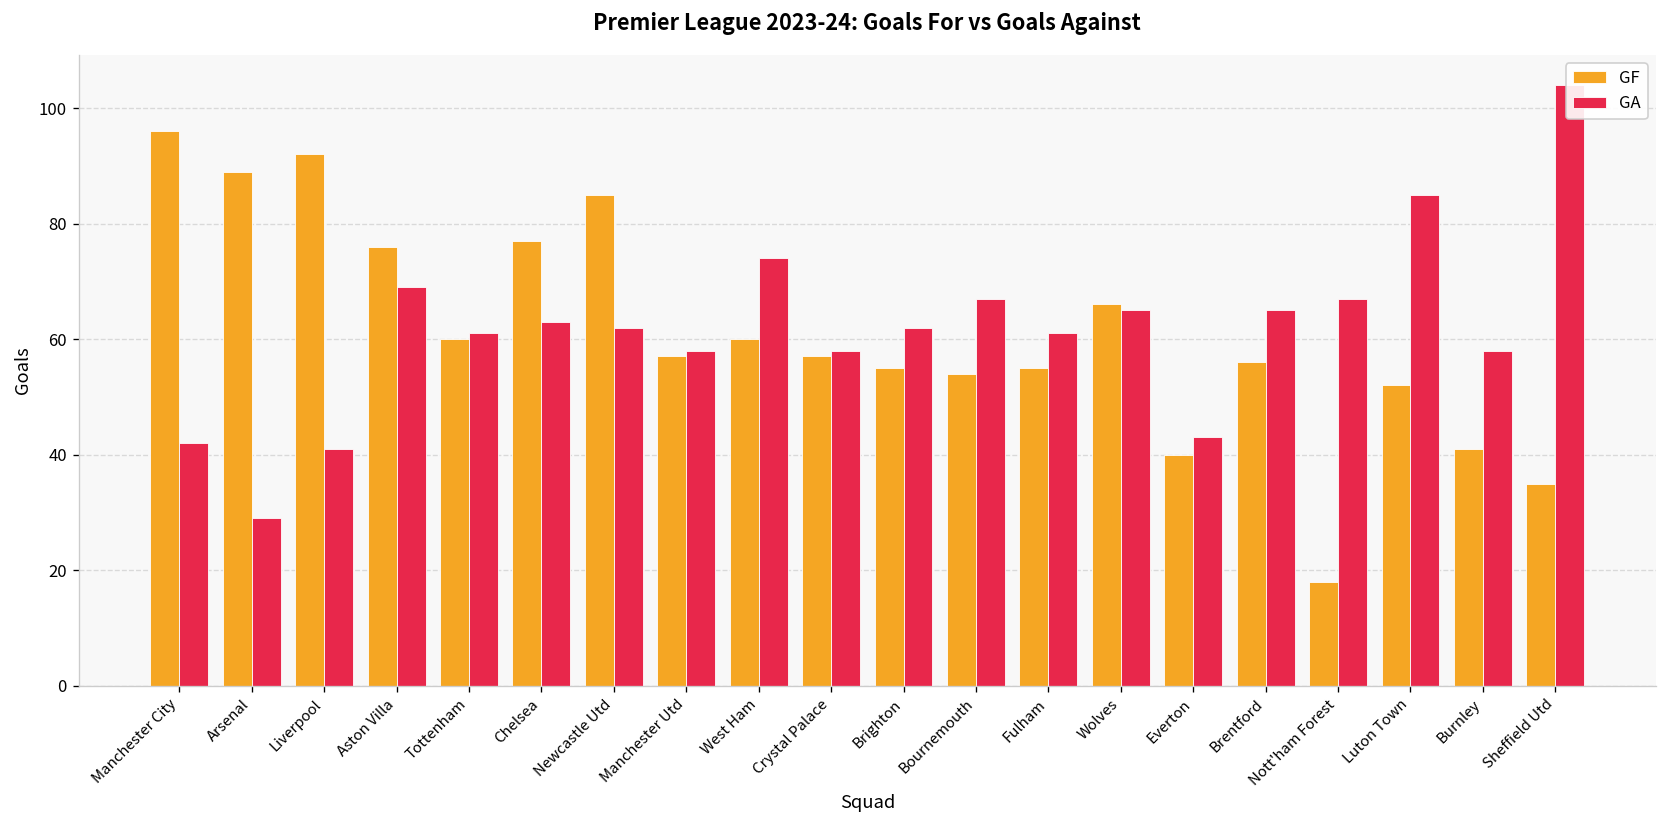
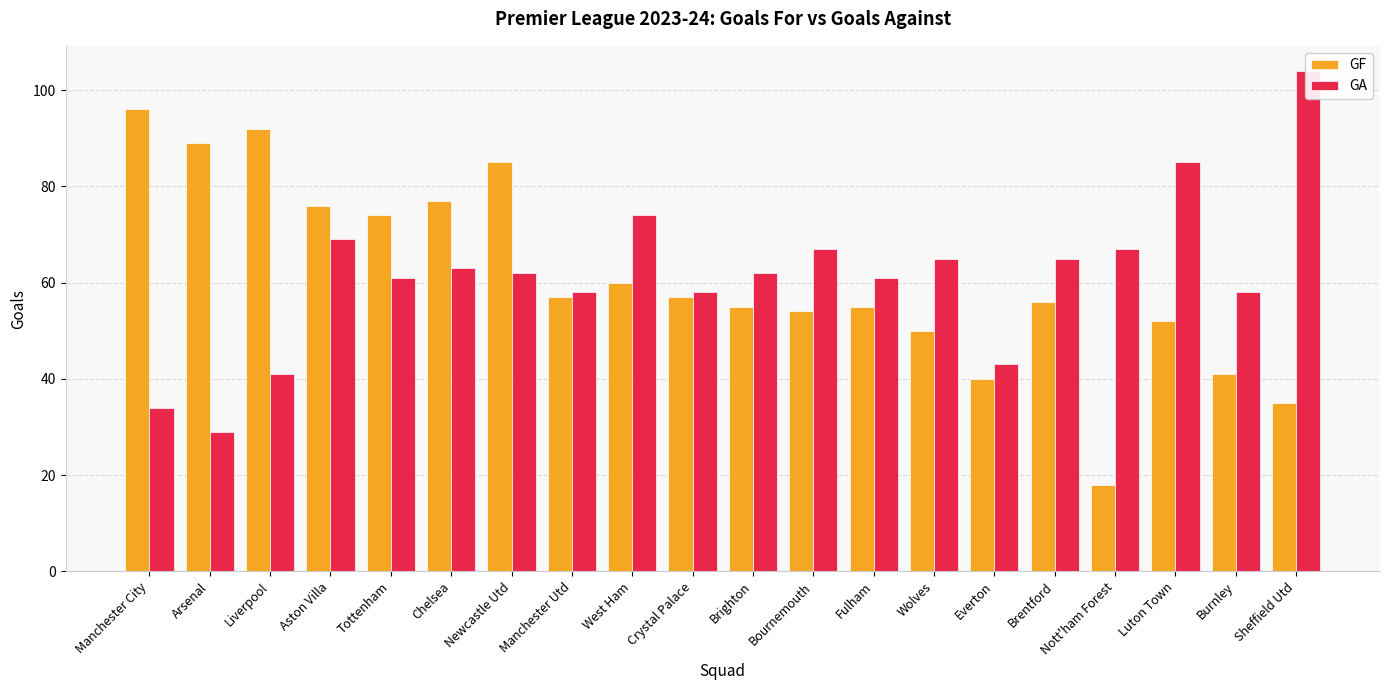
GA, Manchester City: 42 -> 34
GF, Tottenham: 60 -> 74
GF, Wolves: 66 -> 50
